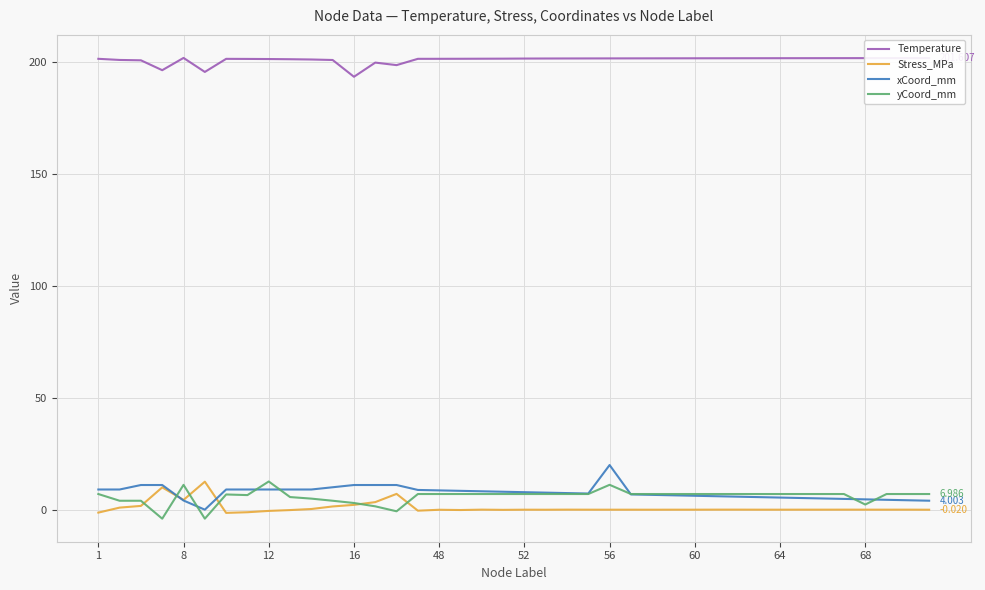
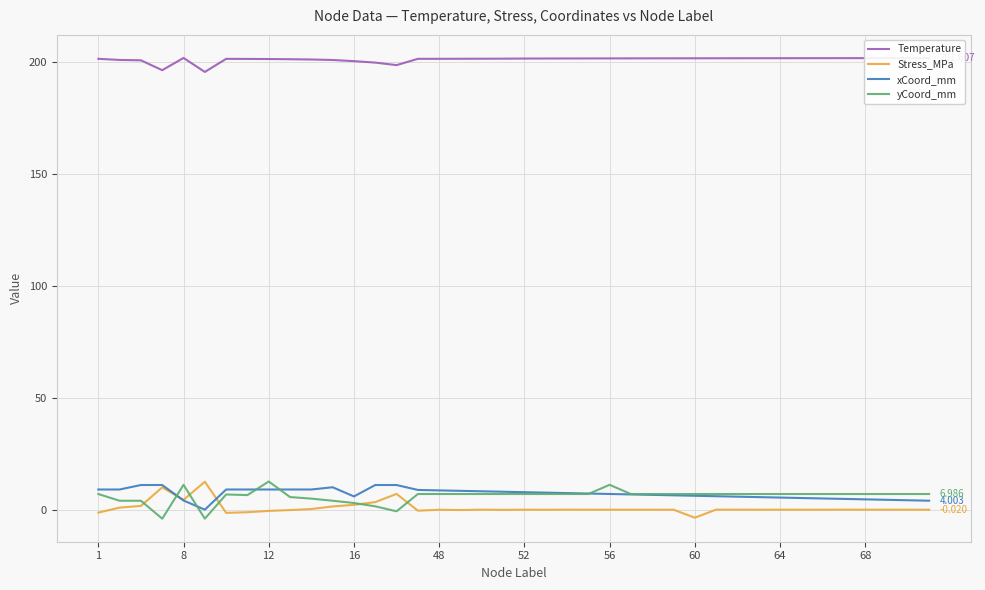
Temperature, 16: 193 -> 200
xCoord_mm, 16: 11 -> 6
xCoord_mm, 56: 20 -> 7
Stress_MPa, 60: 0 -> -4
yCoord_mm, 68: 2 -> 7
